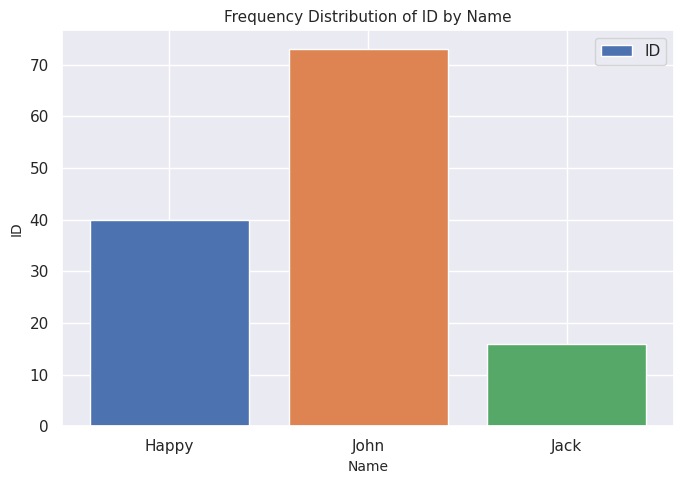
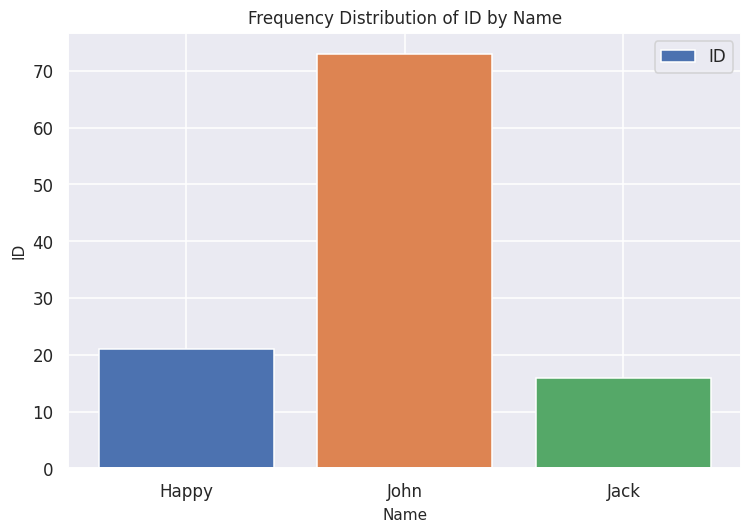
Happy: 40 -> 21
